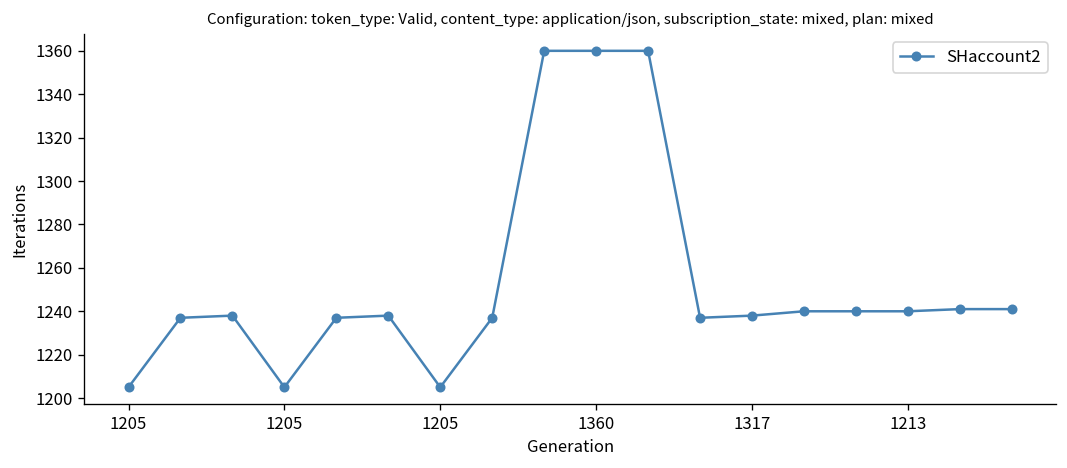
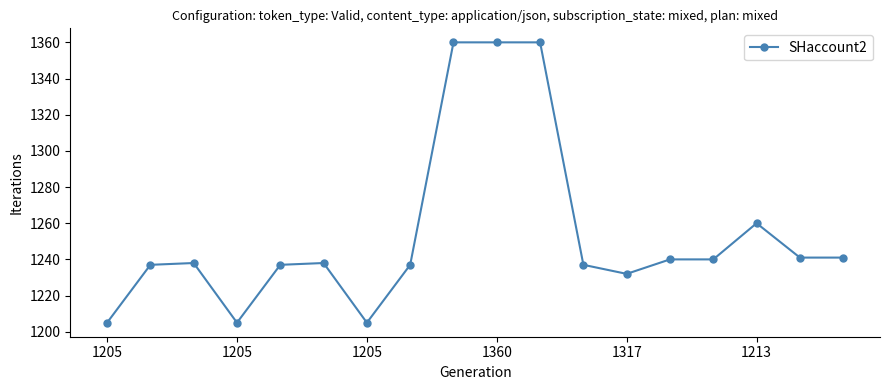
1317: 1238 -> 1232
1213: 1240 -> 1260
